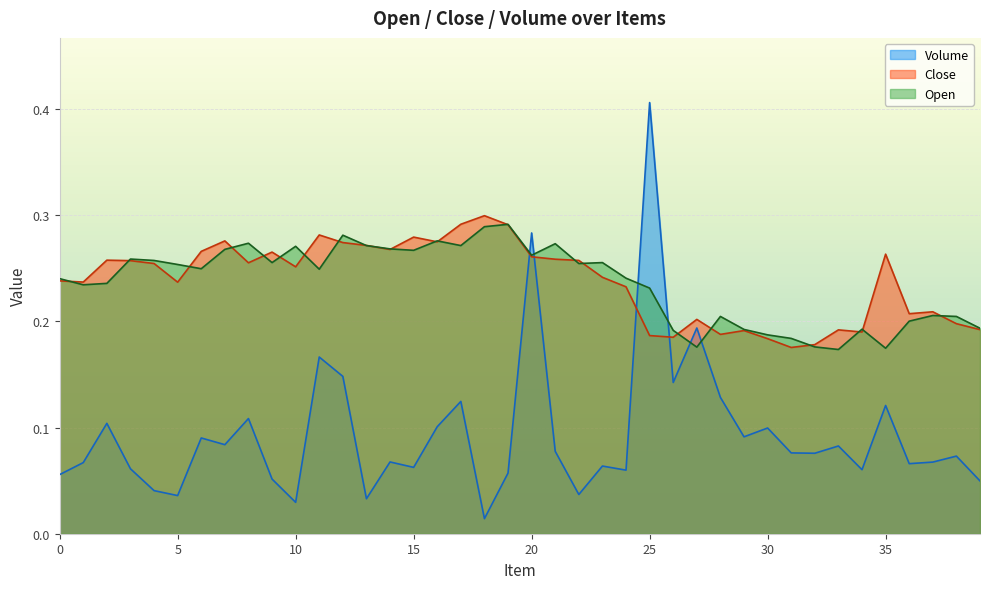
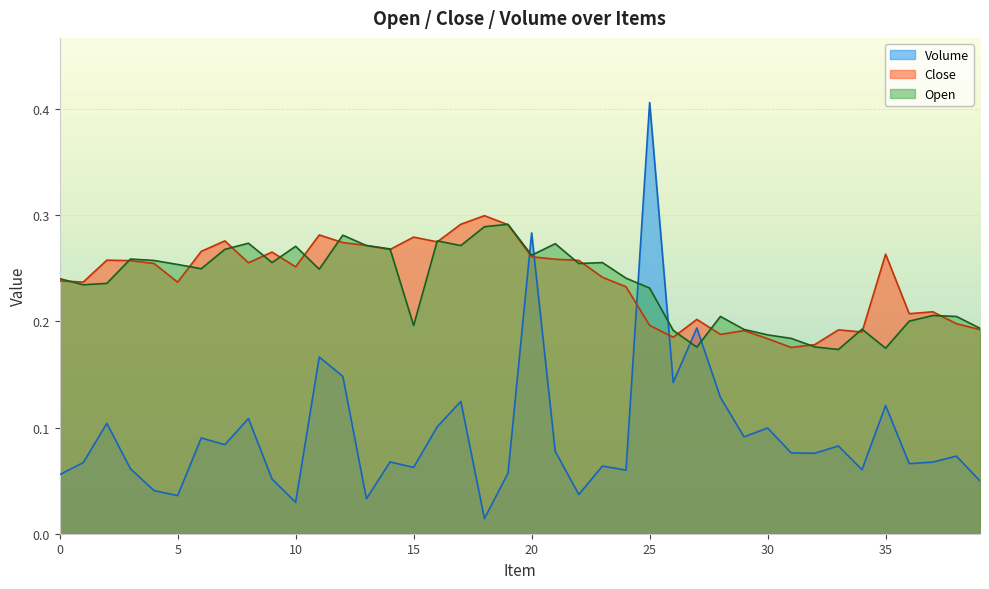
Open, 15: 0.267 -> 0.196
Close, 25: 0.187 -> 0.196
